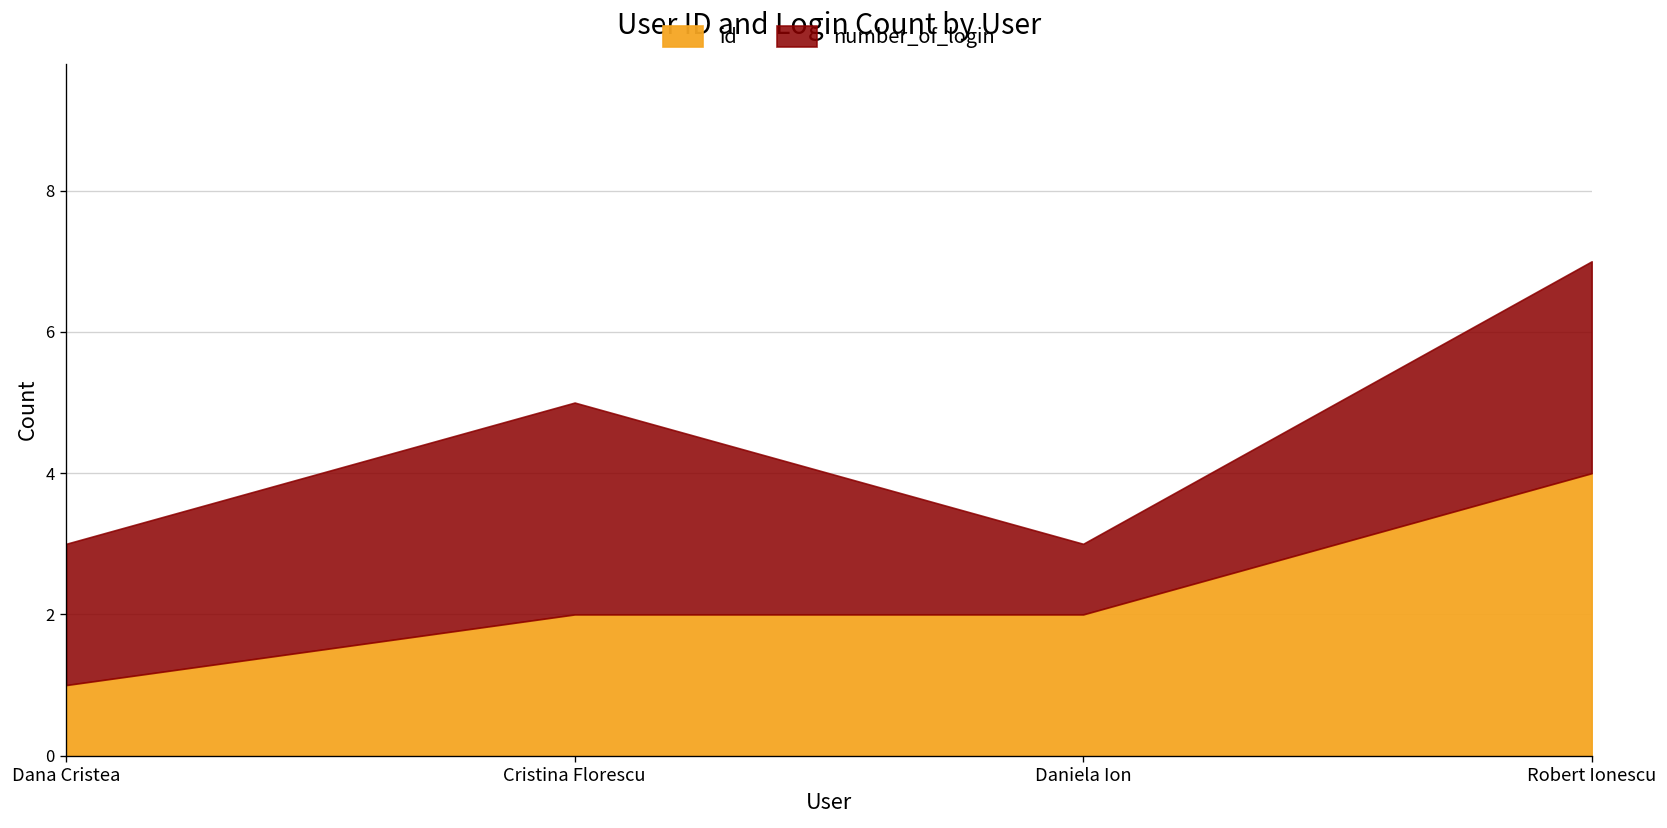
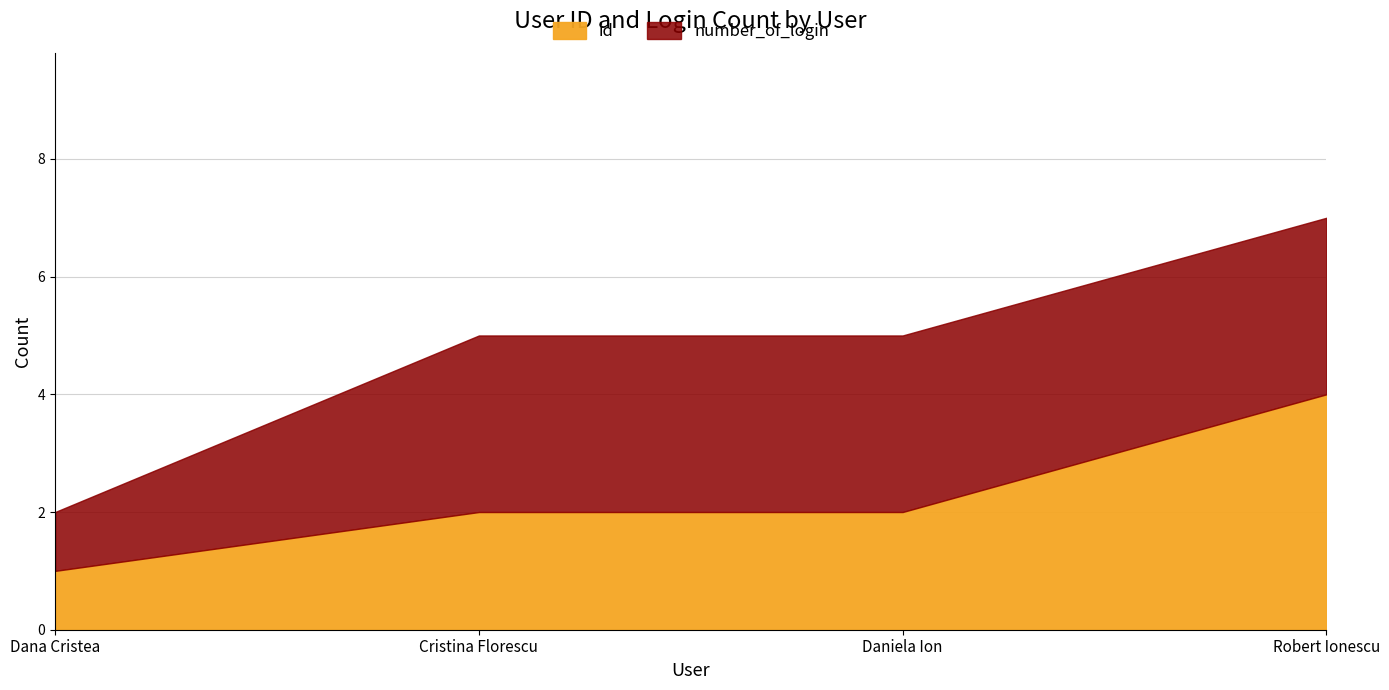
number_of_login, Dana Cristea: 2 -> 1
number_of_login, Daniela Ion: 1 -> 3
